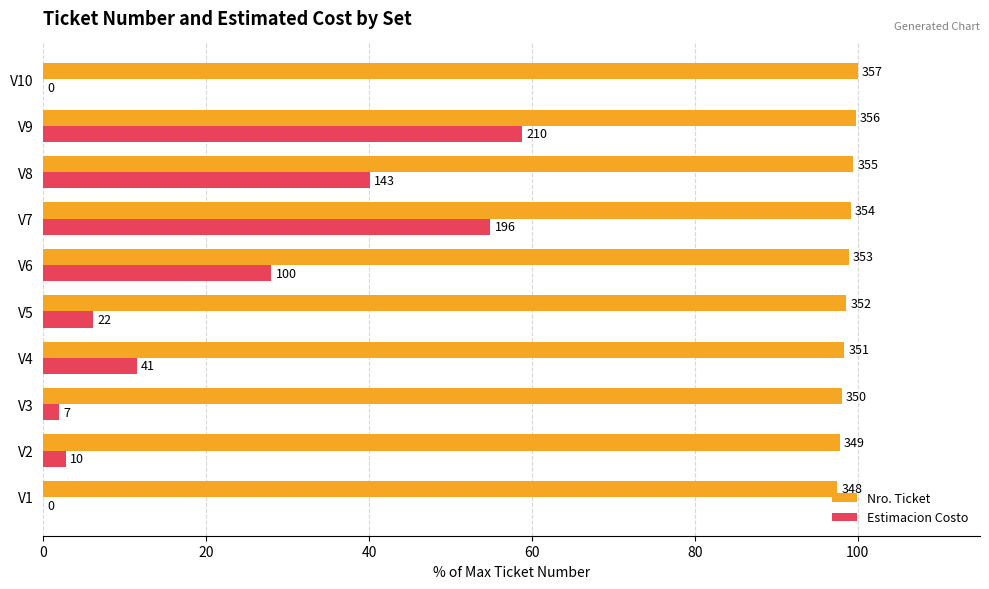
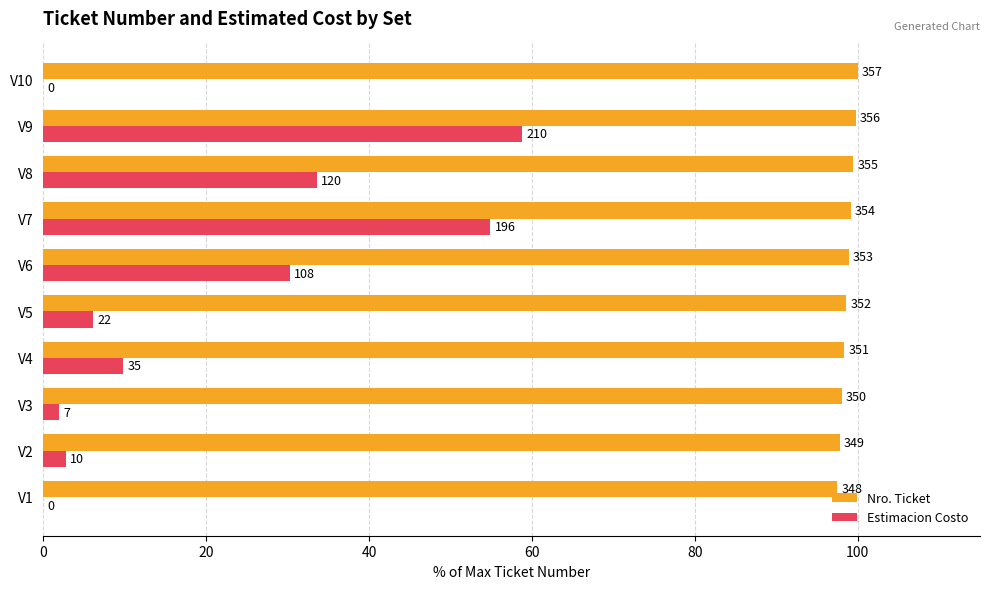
Estimacion Costo, V8: 143 -> 120
Estimacion Costo, V6: 100 -> 108
Estimacion Costo, V4: 41 -> 35
